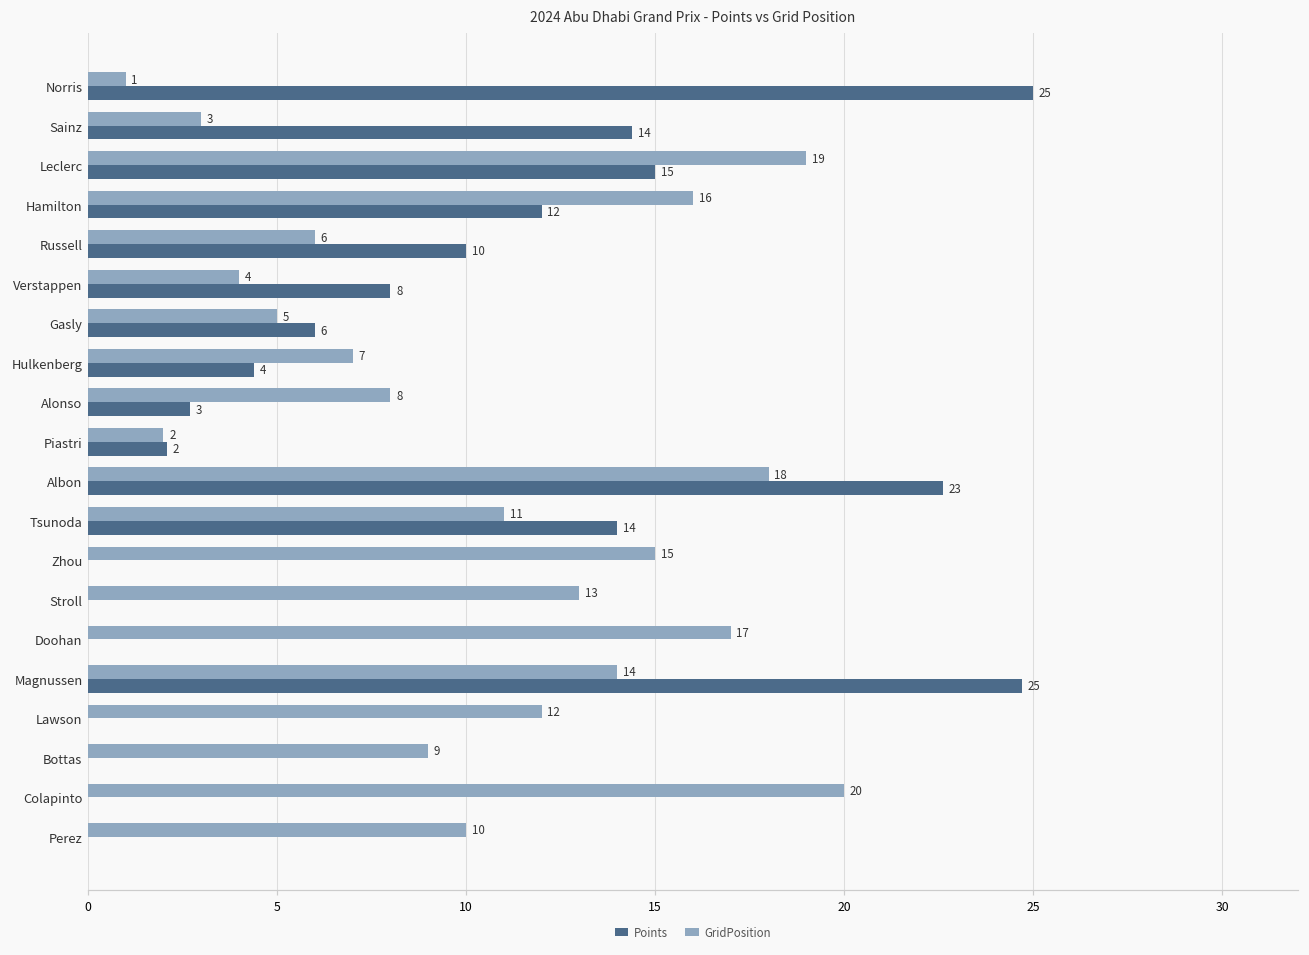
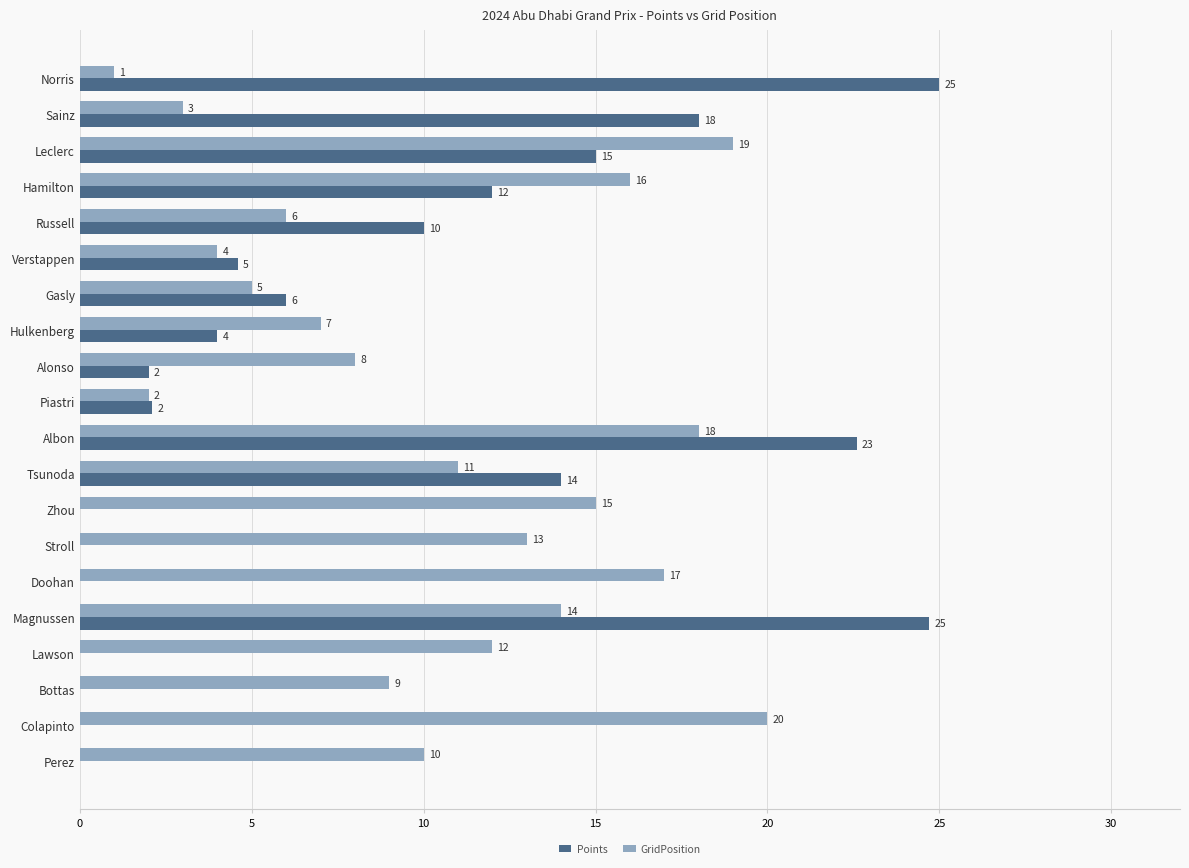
Points, Sainz: 14 -> 18
Points, Verstappen: 8 -> 5
Points, Hulkenberg: 4.4 -> 4.0
Points, Alonso: 3 -> 2
